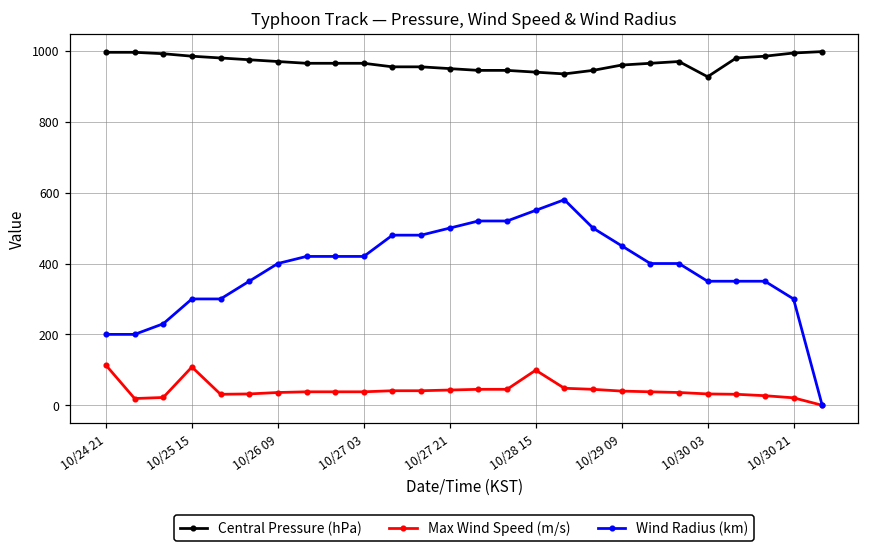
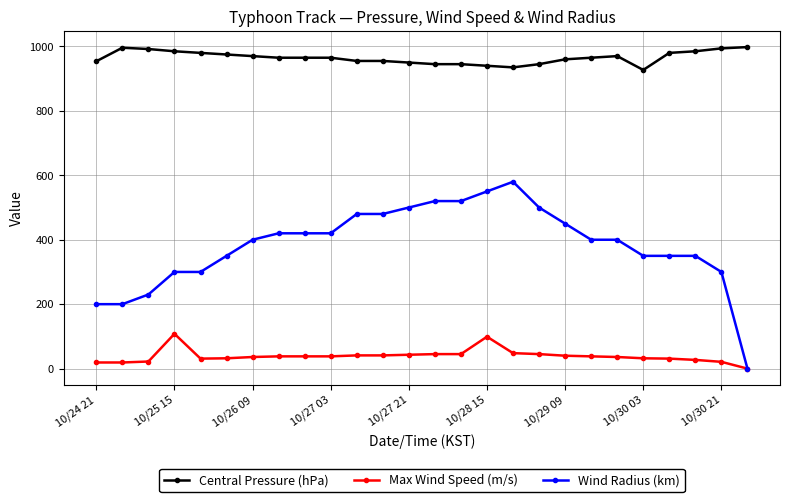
Central Pressure (hPa), 10/24 21: 1000 -> 950
Max Wind Speed (m/s), 10/24 21: 110 -> 20
